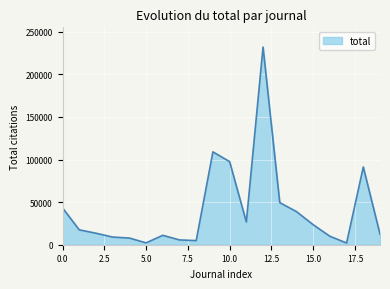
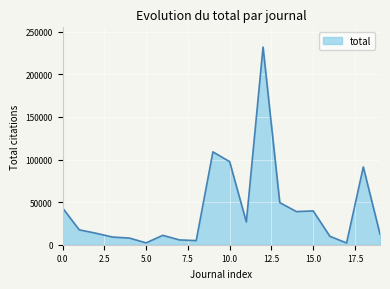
15.0: 20000 -> 40000
